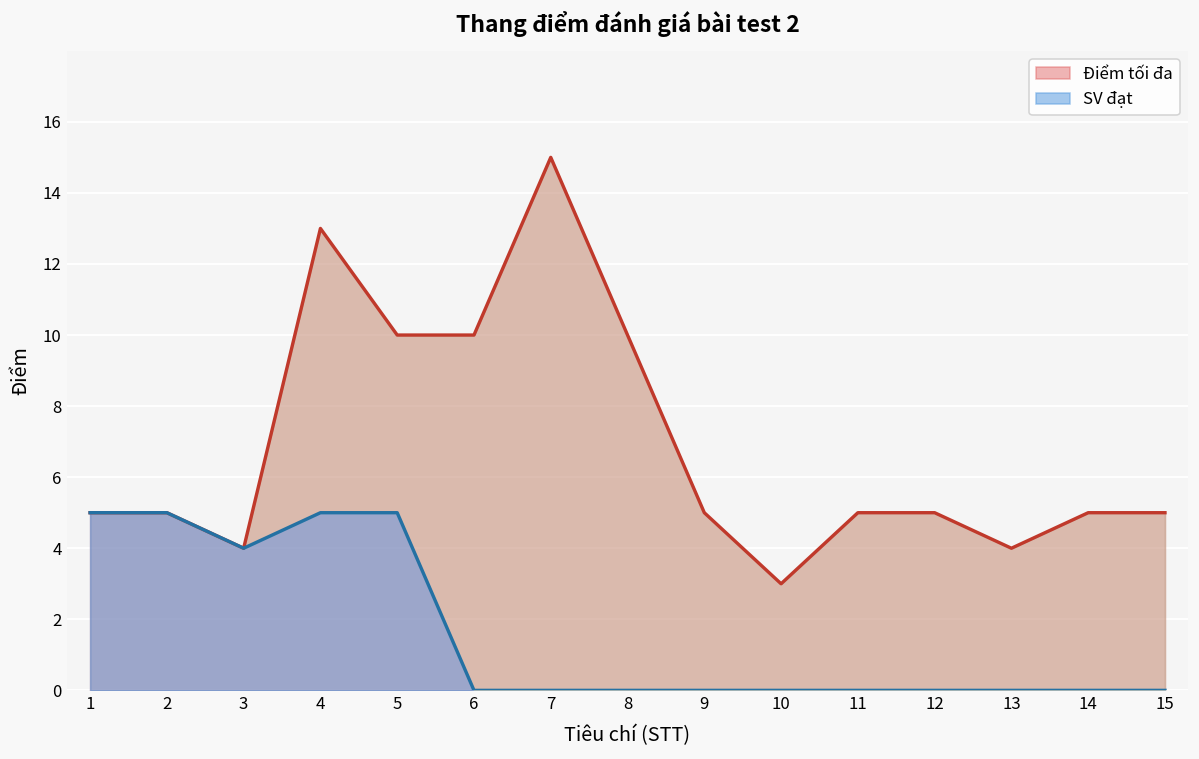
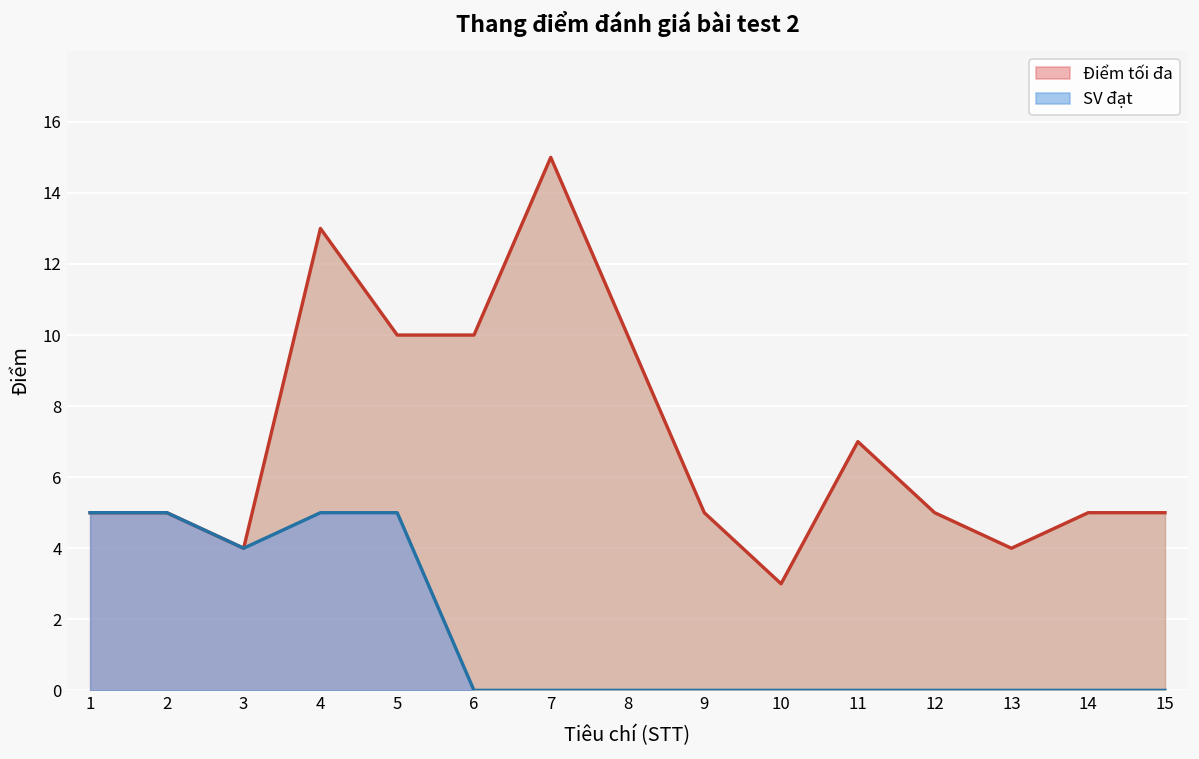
Điểm tối đa, 11: 5 -> 7
